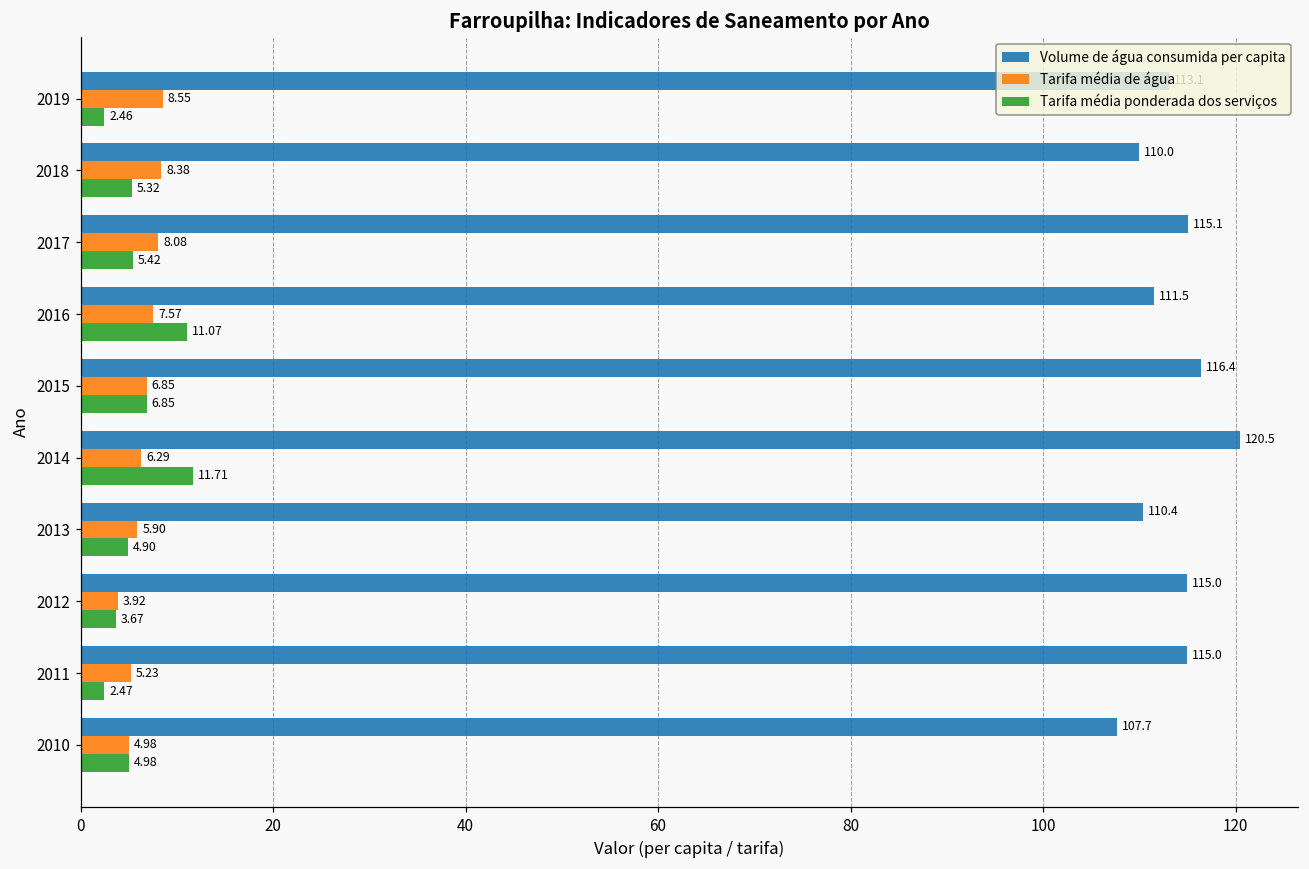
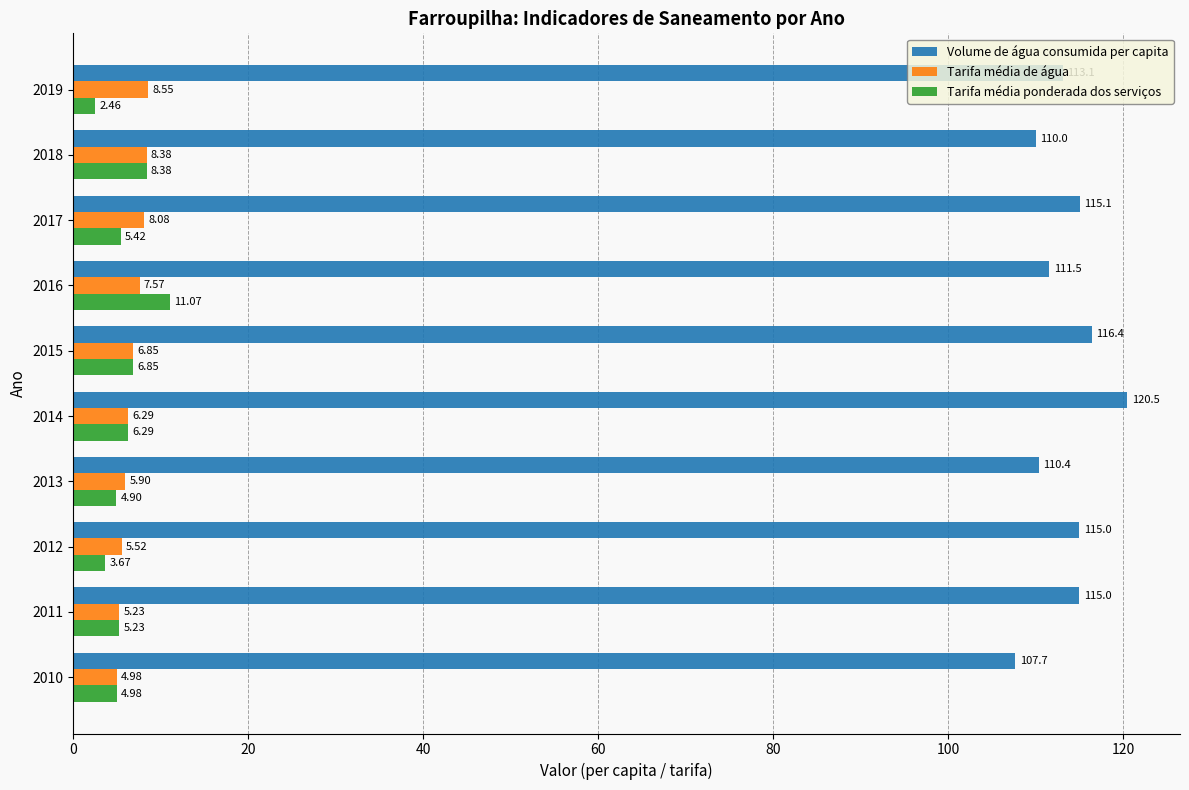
Tarifa média ponderada dos serviços, 2018: 5.32 -> 8.38
Tarifa média ponderada dos serviços, 2014: 11.71 -> 6.29
Tarifa média de água, 2012: 3.92 -> 5.52
Tarifa média ponderada dos serviços, 2011: 2.47 -> 5.23
